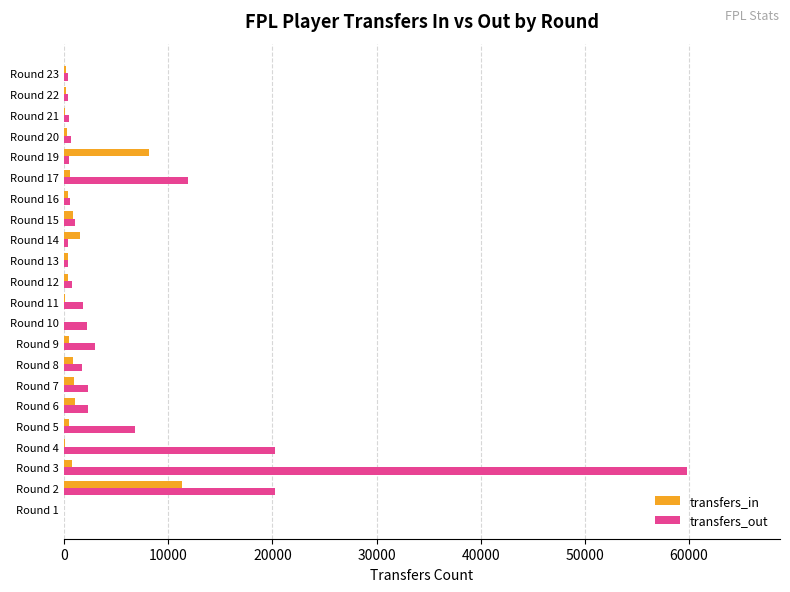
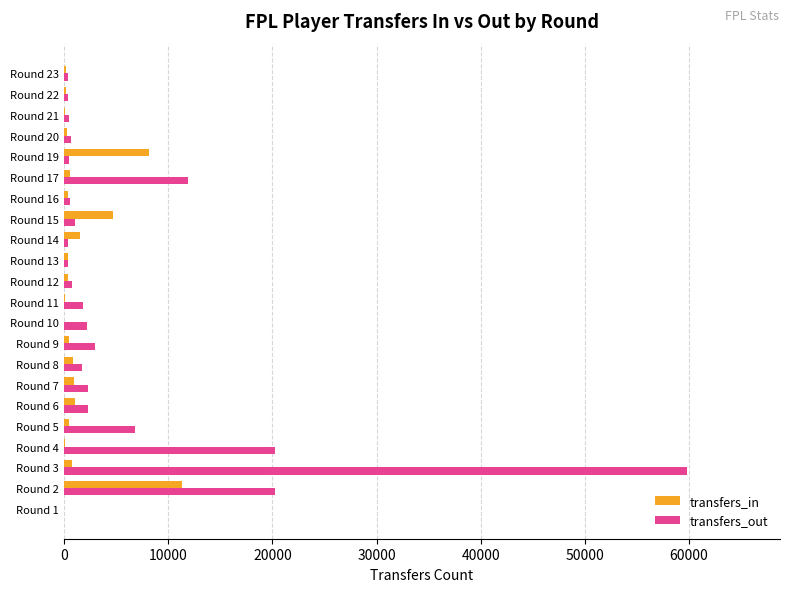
transfers_in, Round 15: 900 -> 4700
